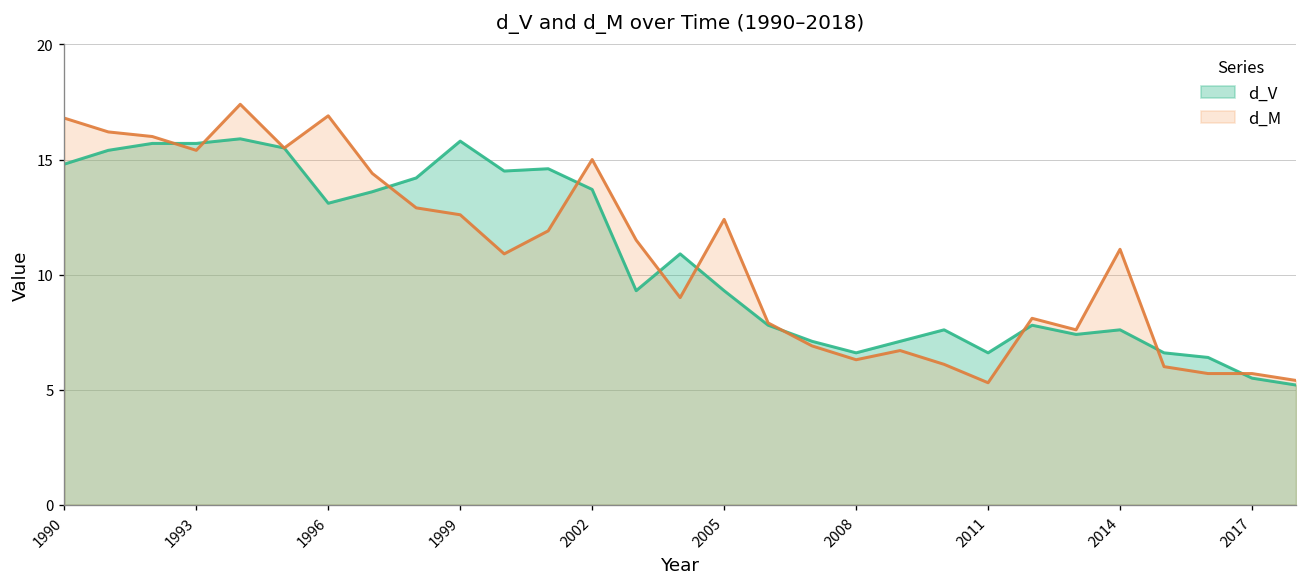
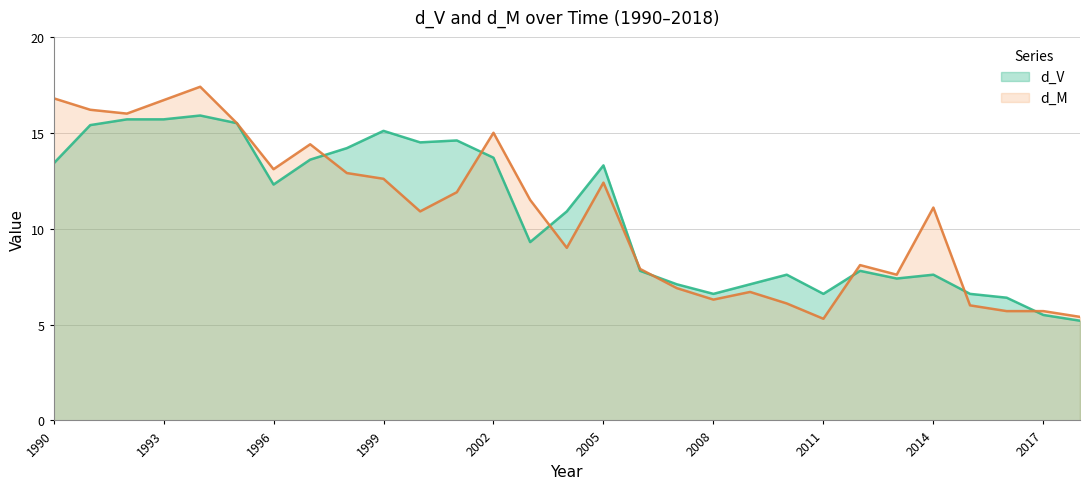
d_V, 1990: 14.8 -> 13.4
d_M, 1993: 15.4 -> 16.7
d_V, 1996: 13.1 -> 12.3
d_M, 1996: 16.9 -> 13.1
d_V, 1999: 15.8 -> 15.1
d_V, 2005: 9.3 -> 13.3
